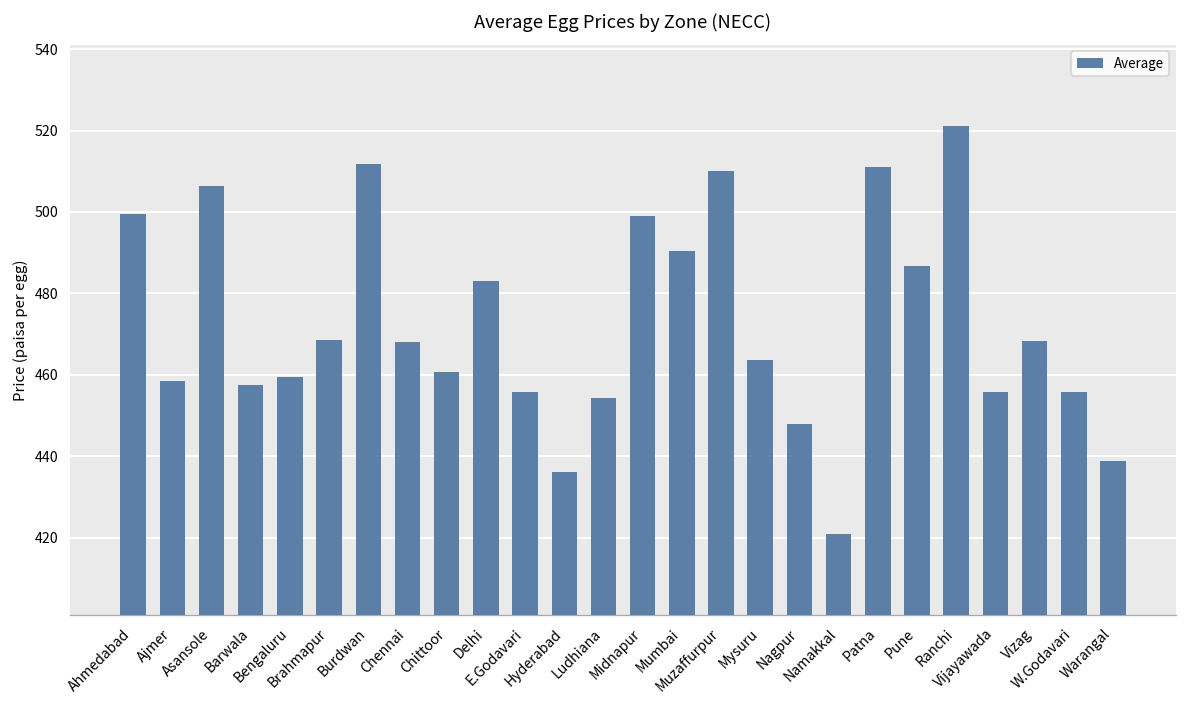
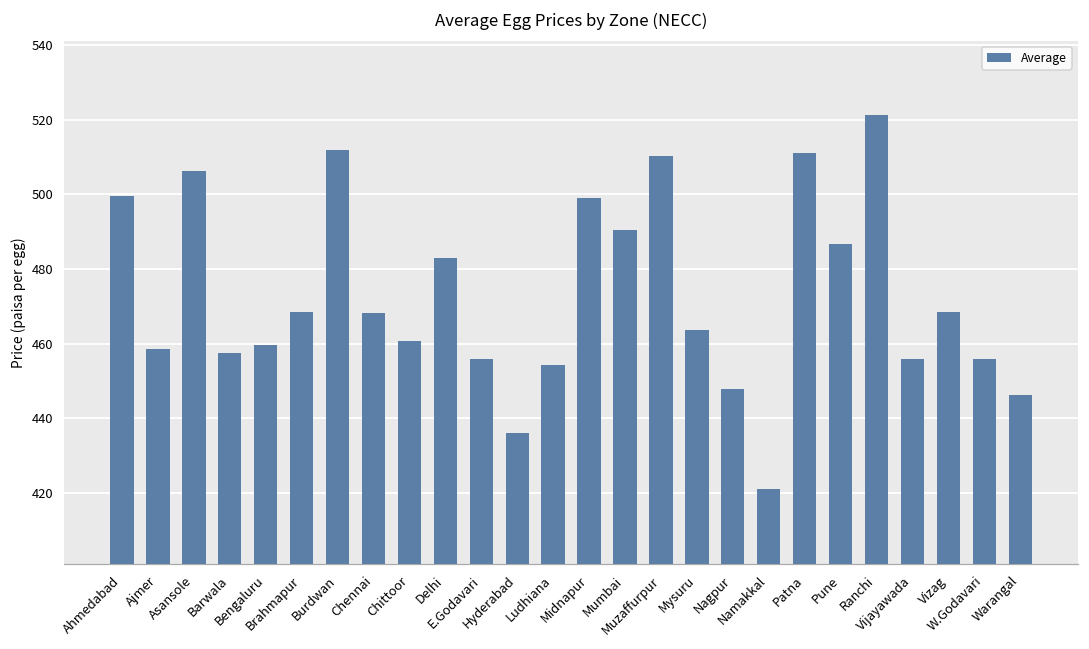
Warangal: 439 -> 446
